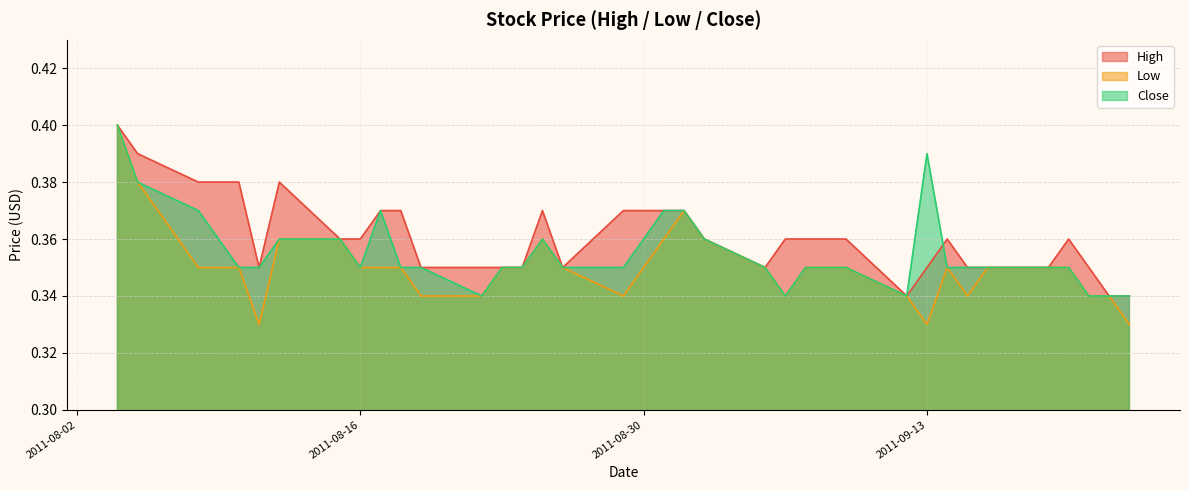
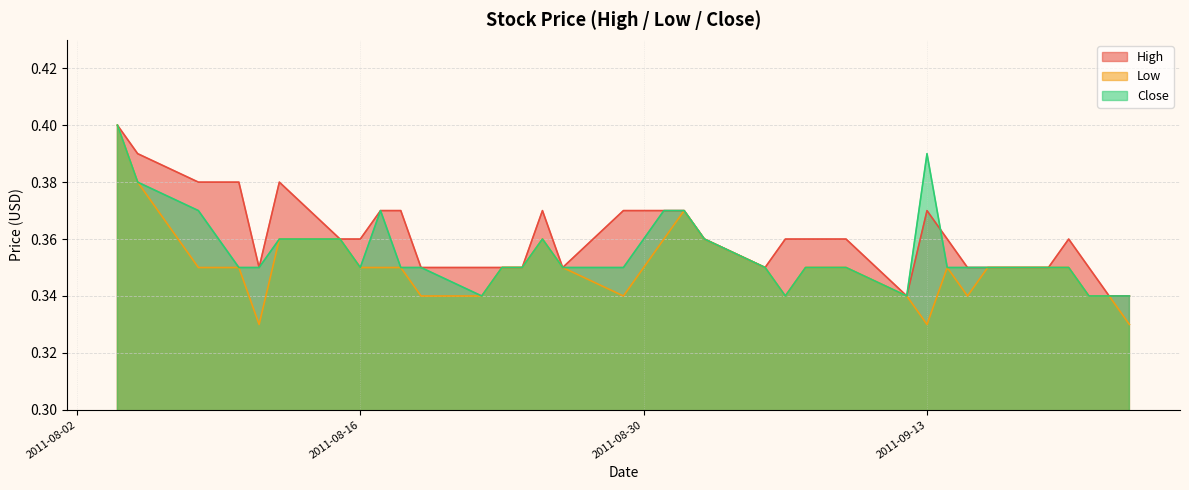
High, 2011-09-13: 0.35 -> 0.37
